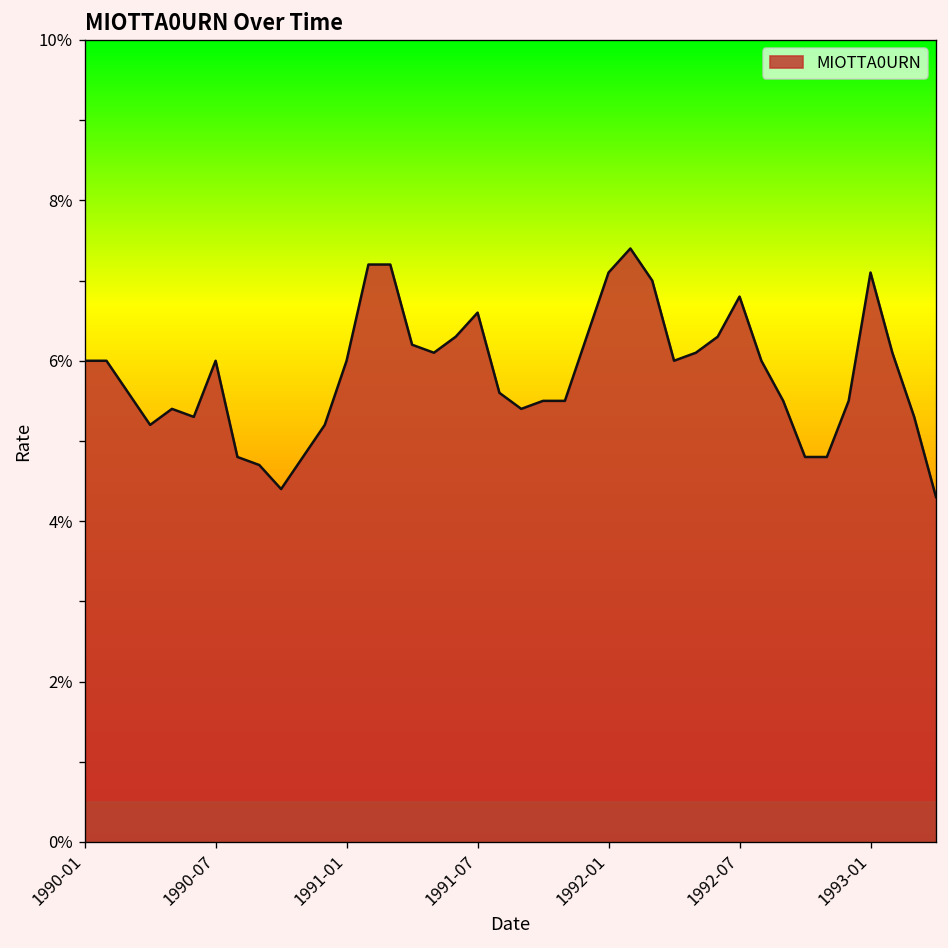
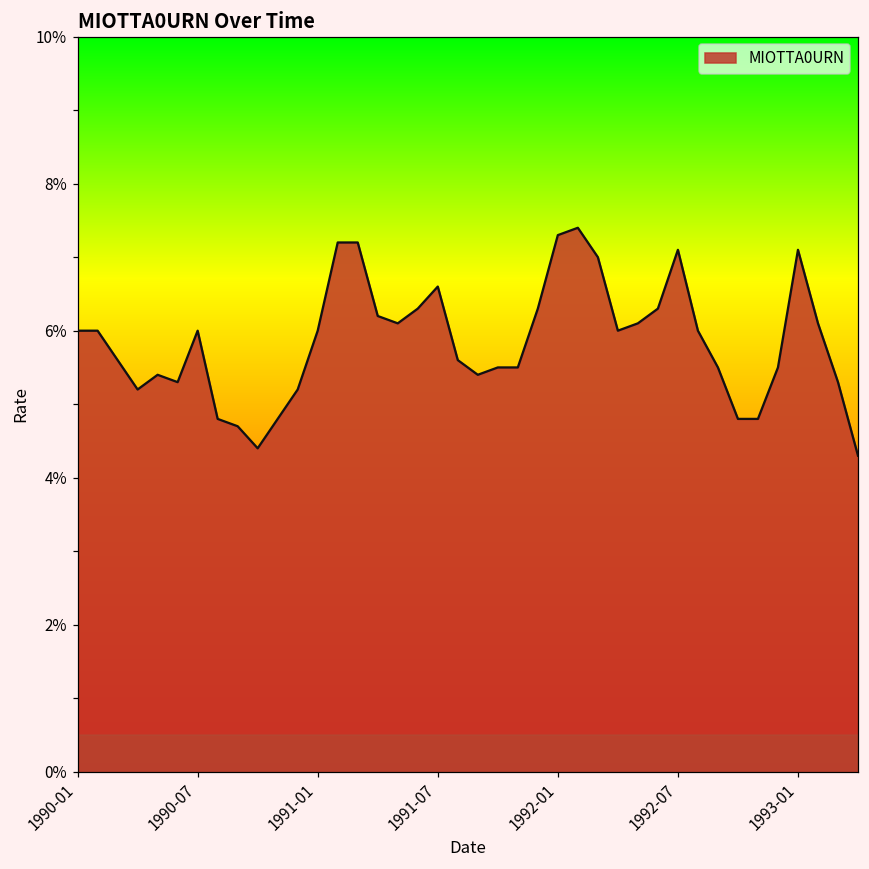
1992-01: 7.1% -> 7.3%
1992-07: 6.8% -> 7.1%
